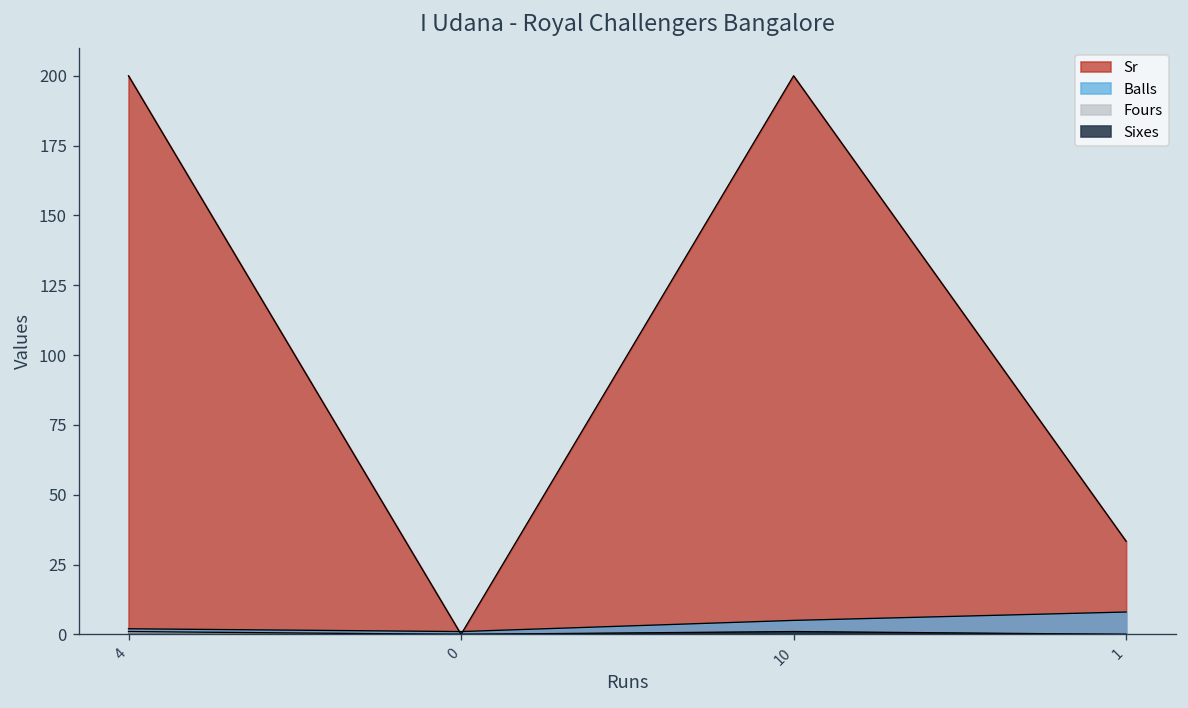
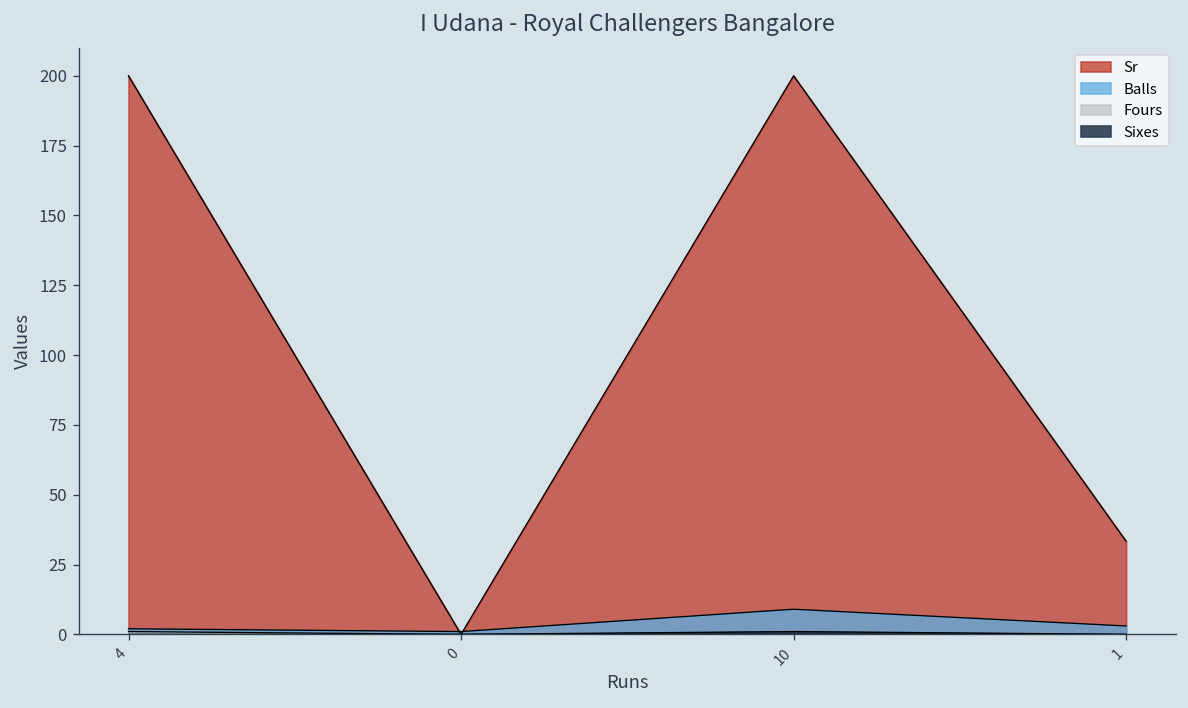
Balls, 10: 5 -> 9
Balls, 1: 8 -> 3
